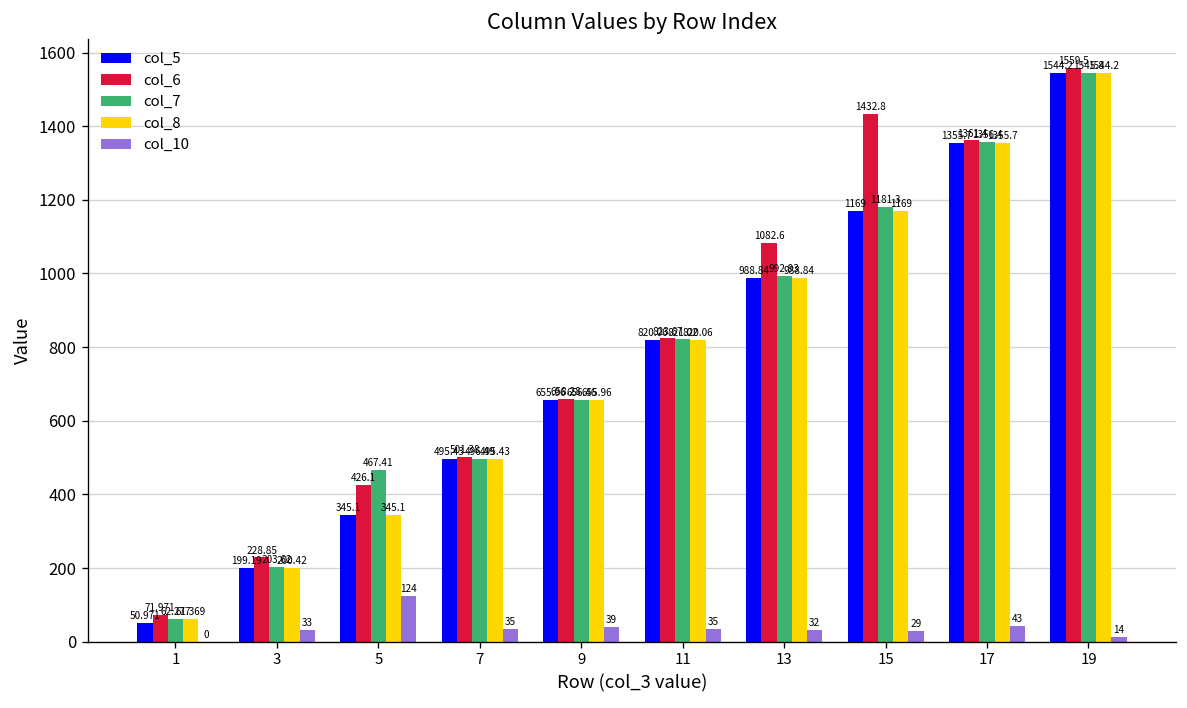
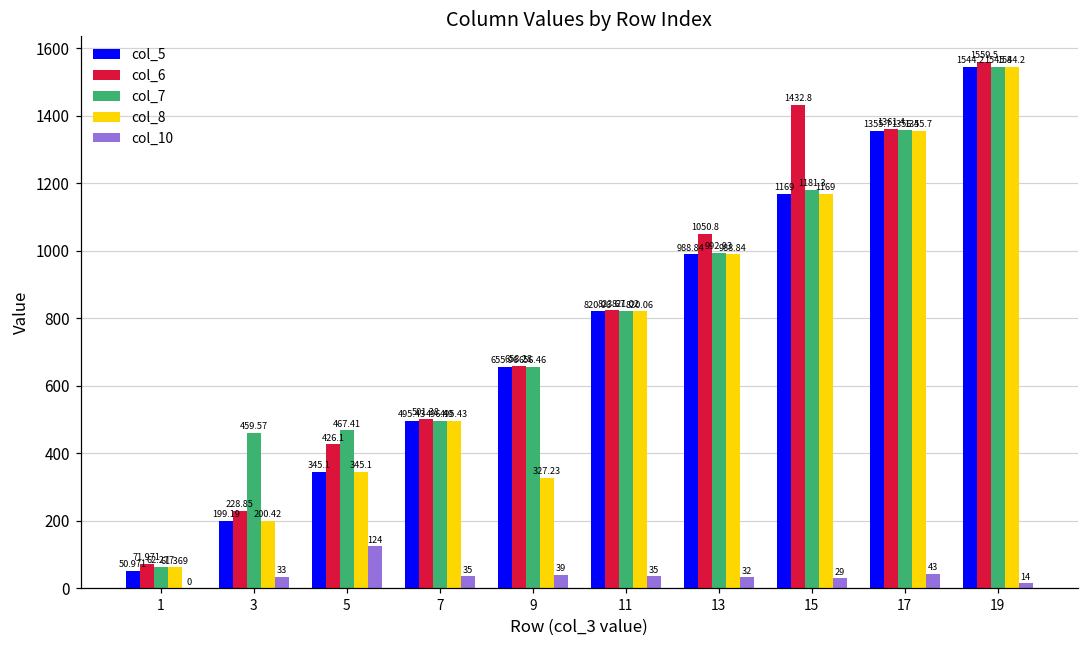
col_7, 3: 203.62 -> 459.57
col_8, 9: 655.96 -> 327.23
col_6, 13: 1082.6 -> 1050.8
